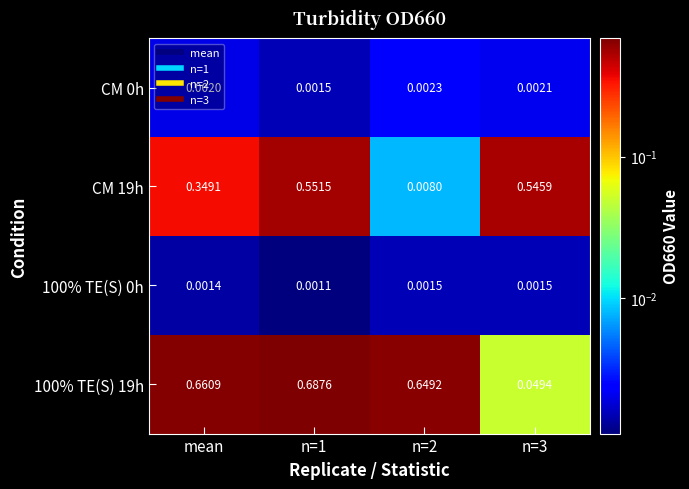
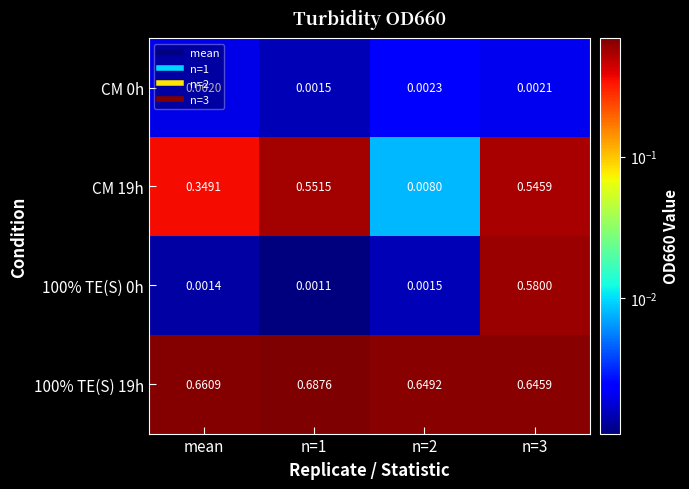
100% TE(S) 0h, n=3: 0.0015 -> 0.5800
100% TE(S) 19h, n=3: 0.0494 -> 0.6459
